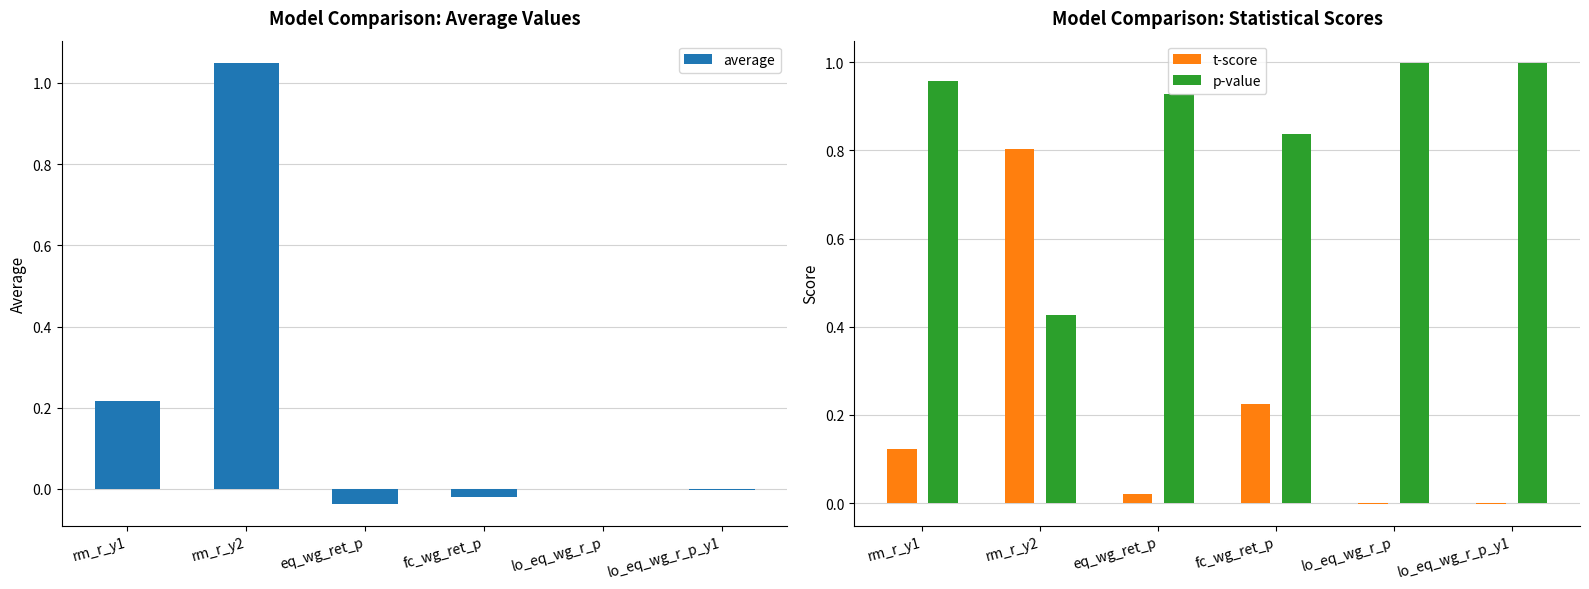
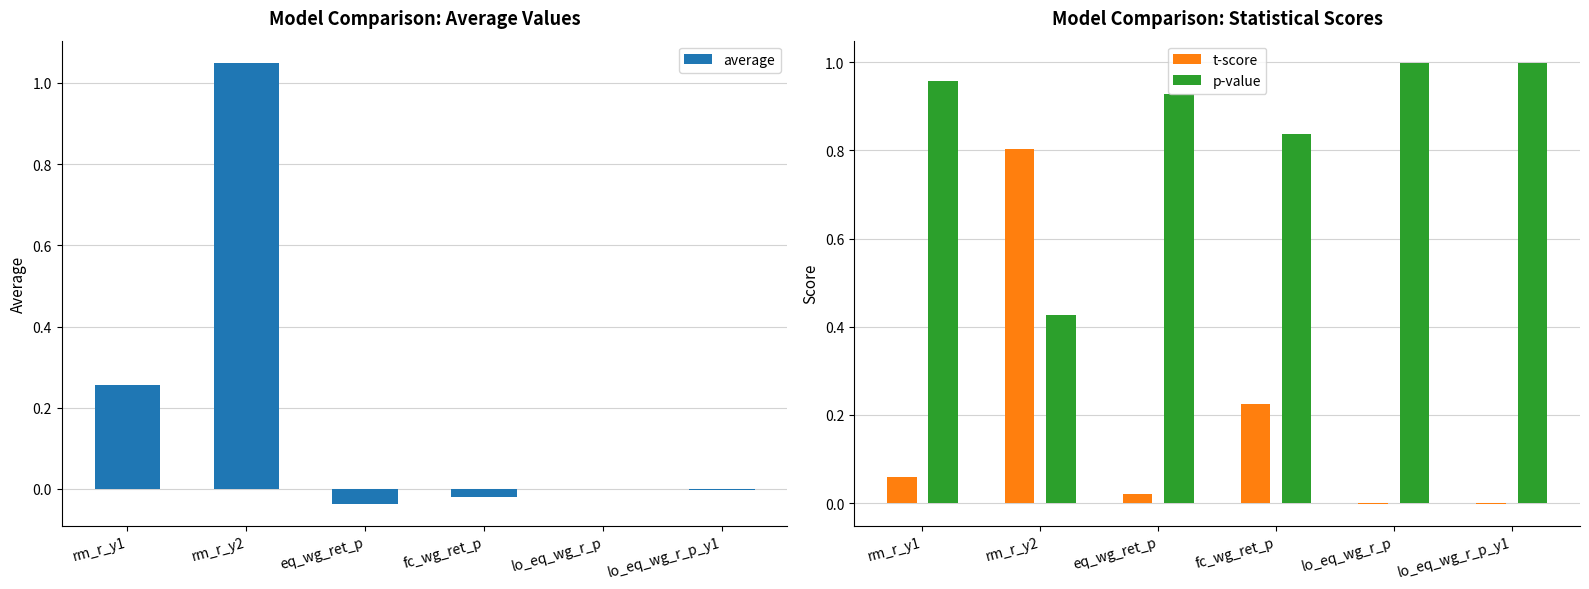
Model Comparison: Average Values, rm_r_y1: 0.22 -> 0.26
Model Comparison: Statistical Scores, t-score, rm_r_y1: 0.12 -> 0.06
